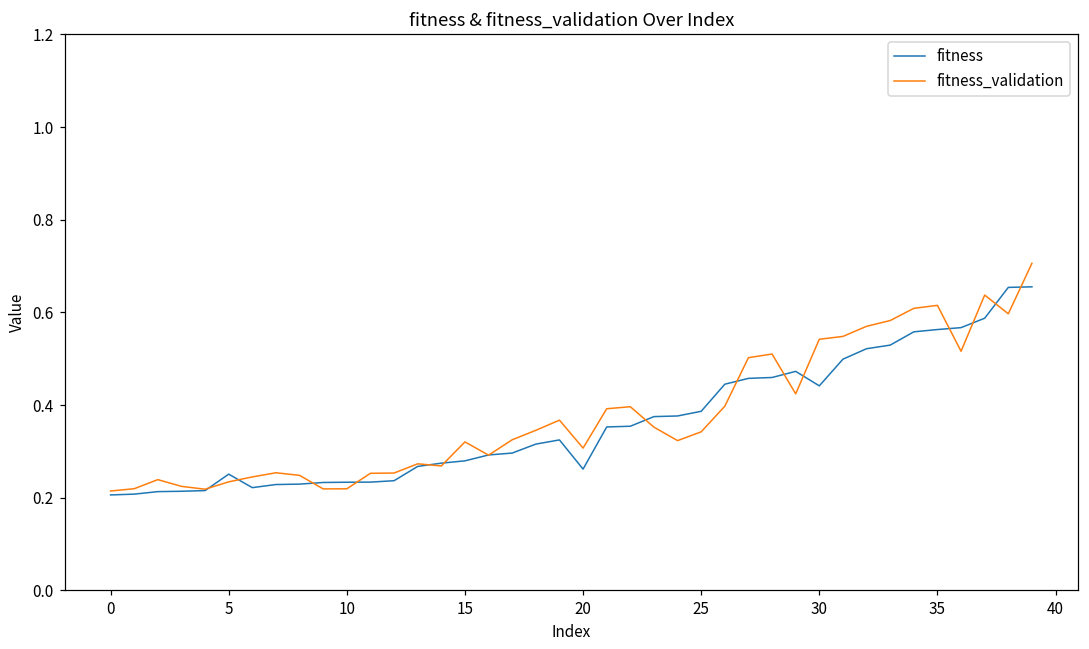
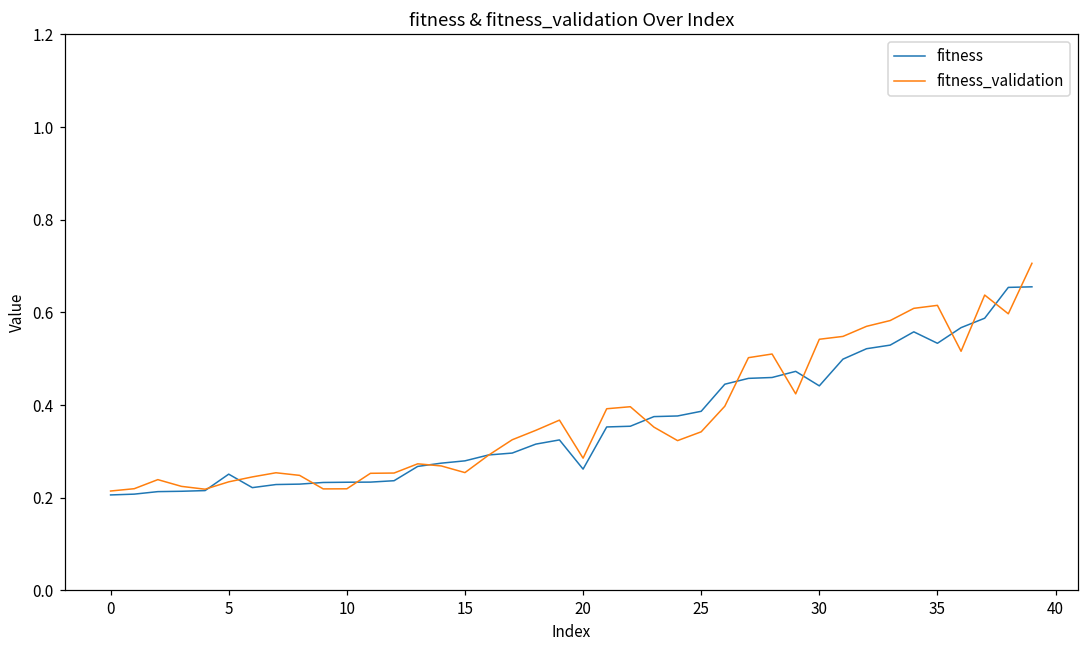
fitness_validation, 15: 0.32 -> 0.25
fitness_validation, 20: 0.31 -> 0.29
fitness, 35: 0.56 -> 0.53
